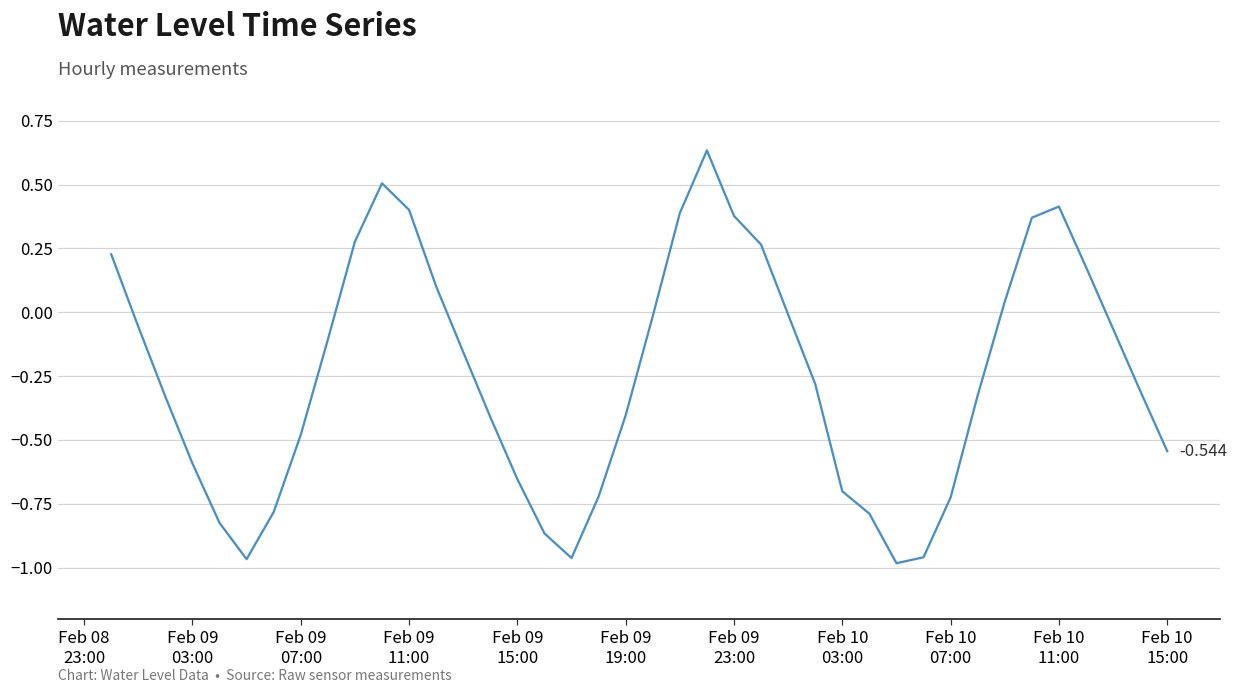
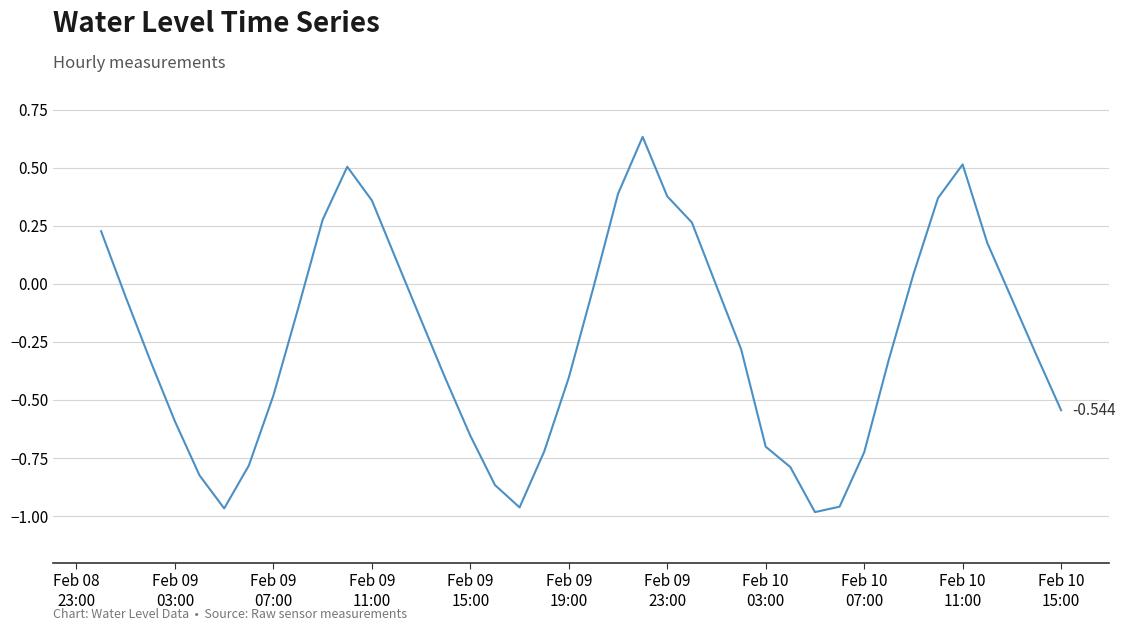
Feb 09 11:00: 0.40 -> 0.36
Feb 10 11:00: 0.41 -> 0.51
